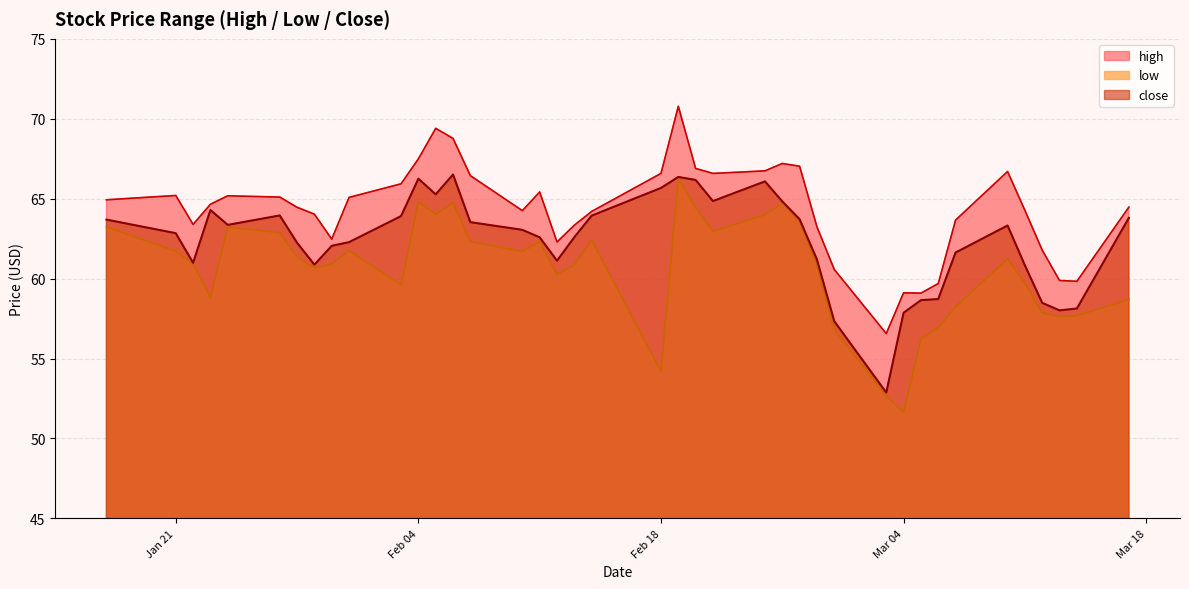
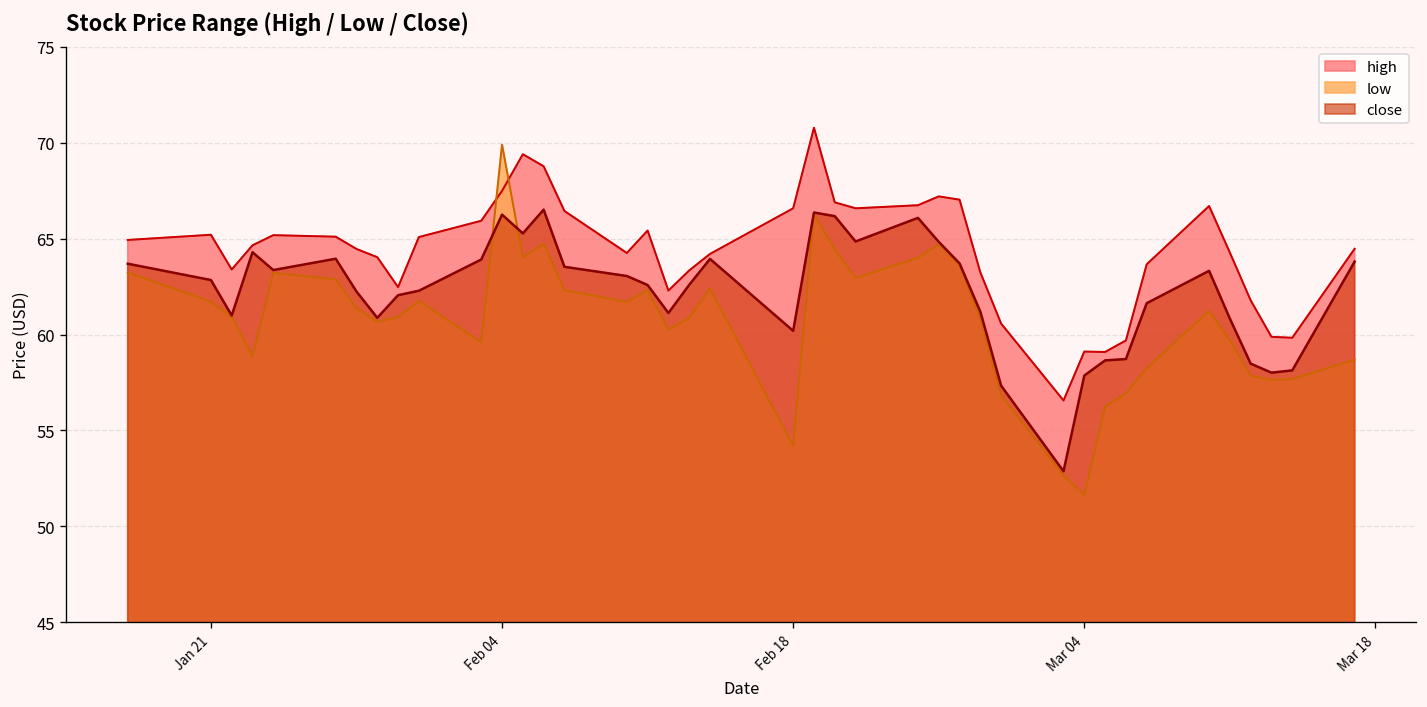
low, Feb 04: 64.8 -> 69.9
close, Feb 18: 65.7 -> 60.2
